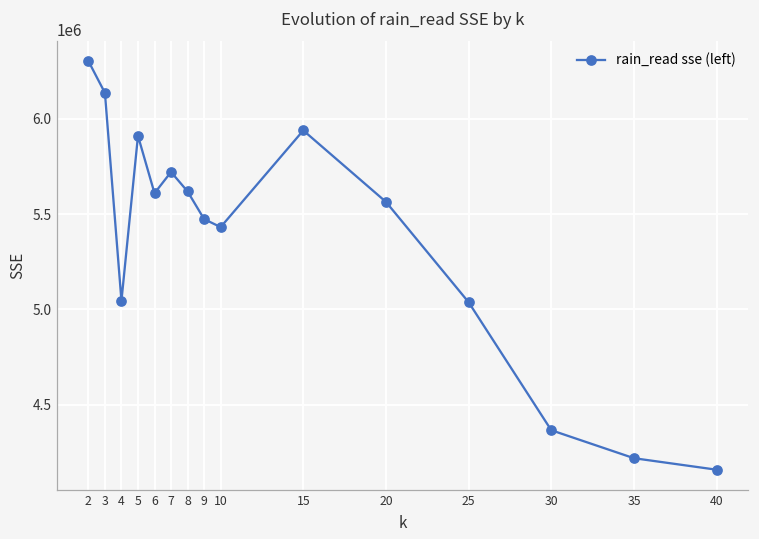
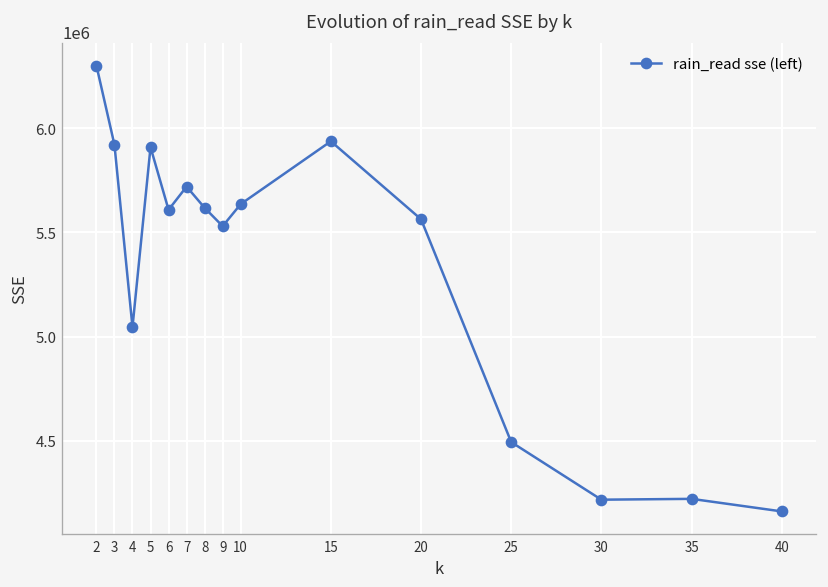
3: 6130000 -> 5920000
9: 5470000 -> 5530000
10: 5430000 -> 5640000
25: 5040000 -> 4490000
30: 4370000 -> 4220000
